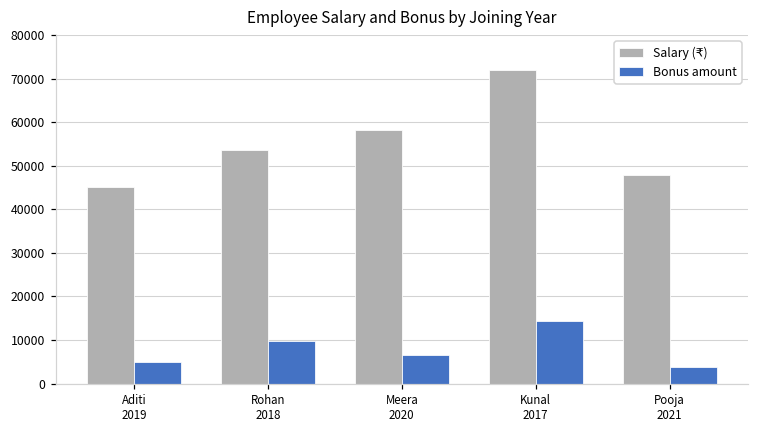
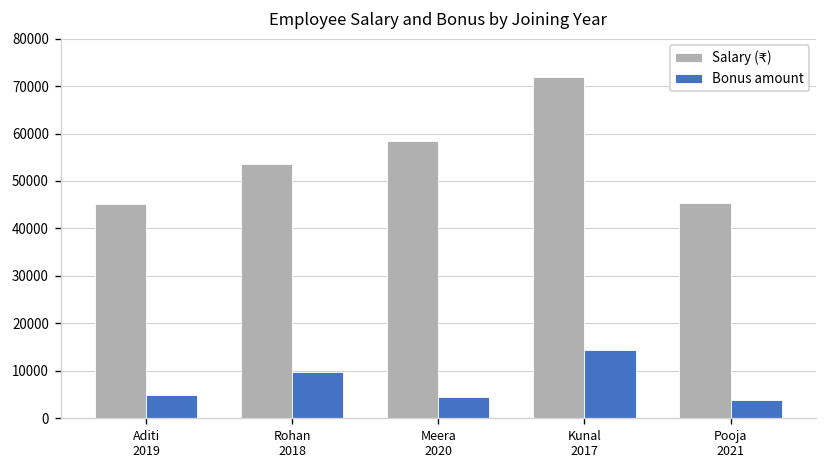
Bonus amount, Meera 2020: 7000 -> 4000
Salary (₹), Pooja 2021: 48000 -> 45000
